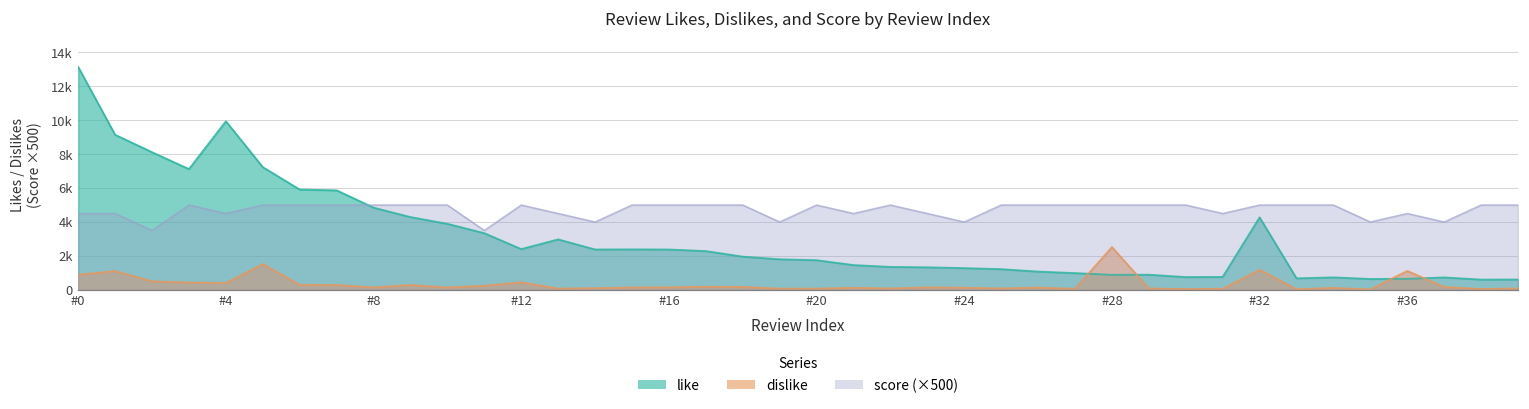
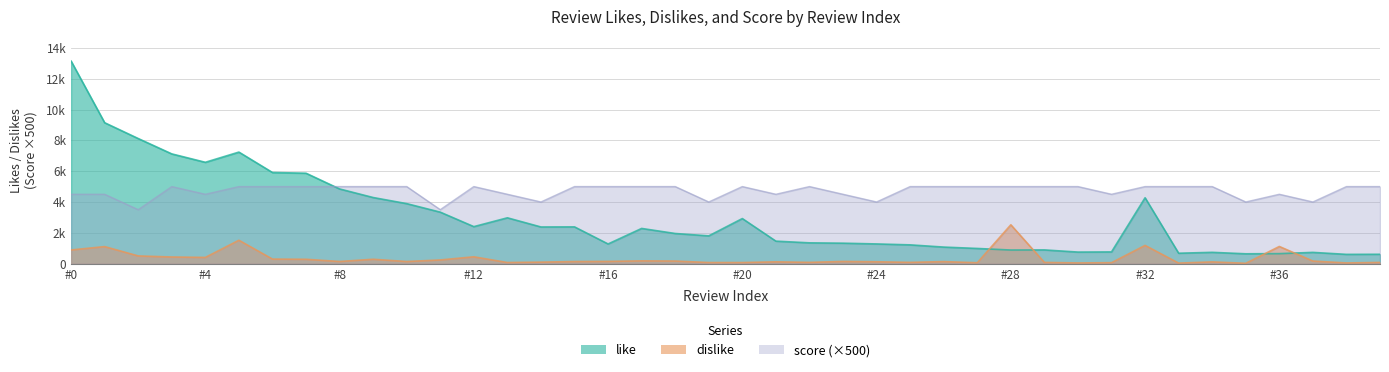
like, #4: 9900 -> 6600
like, #16: 2400 -> 1300
like, #20: 1700 -> 2900
